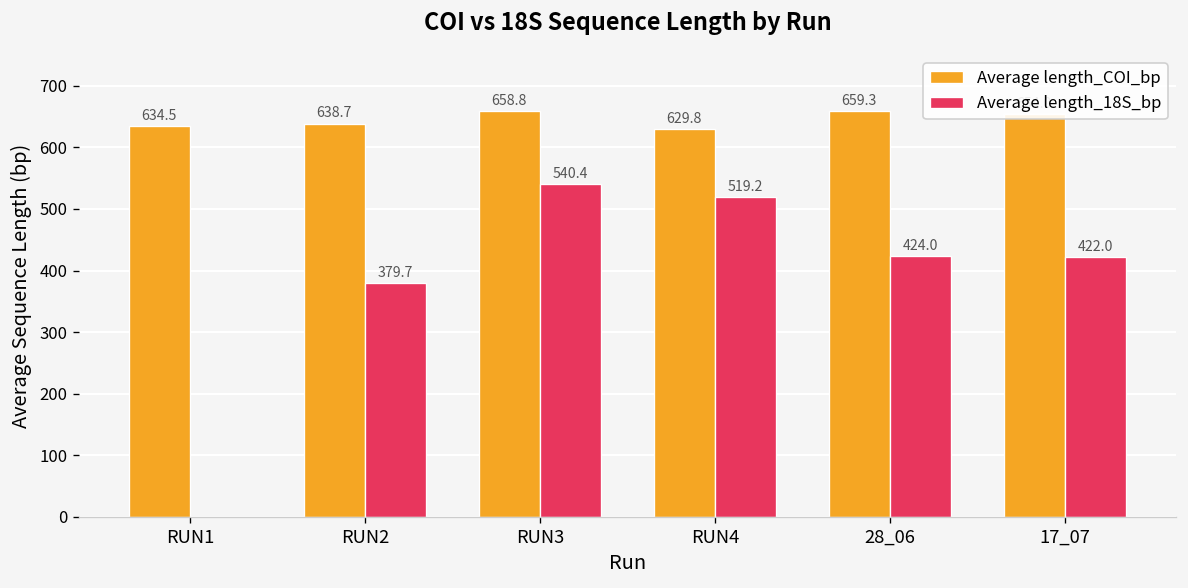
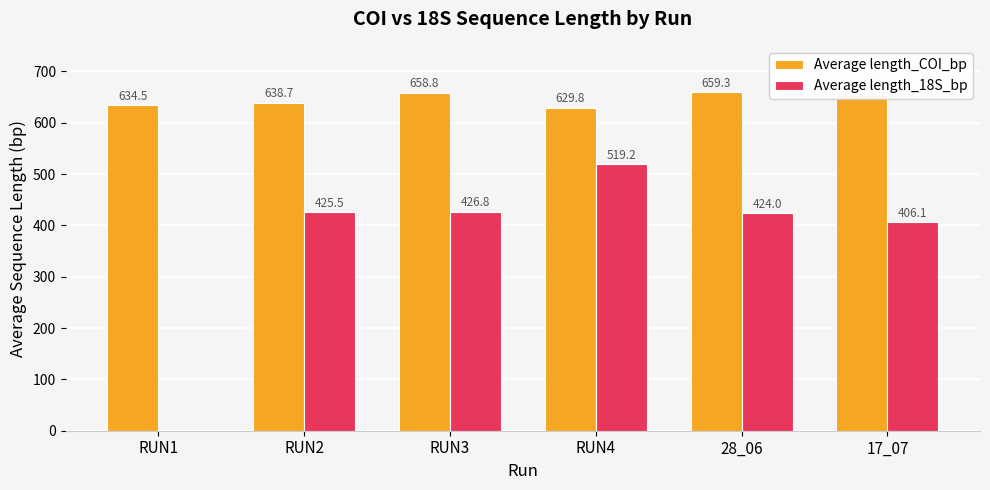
Average length_18S_bp, RUN2: 379.7 -> 425.5
Average length_18S_bp, RUN3: 540.4 -> 426.8
Average length_18S_bp, 17_07: 422.0 -> 406.1
